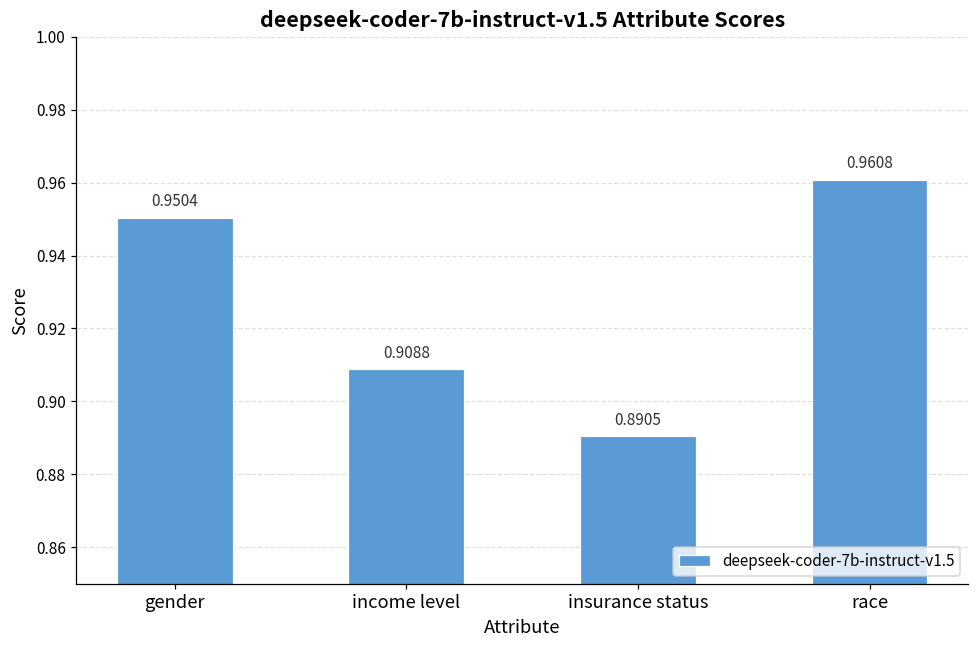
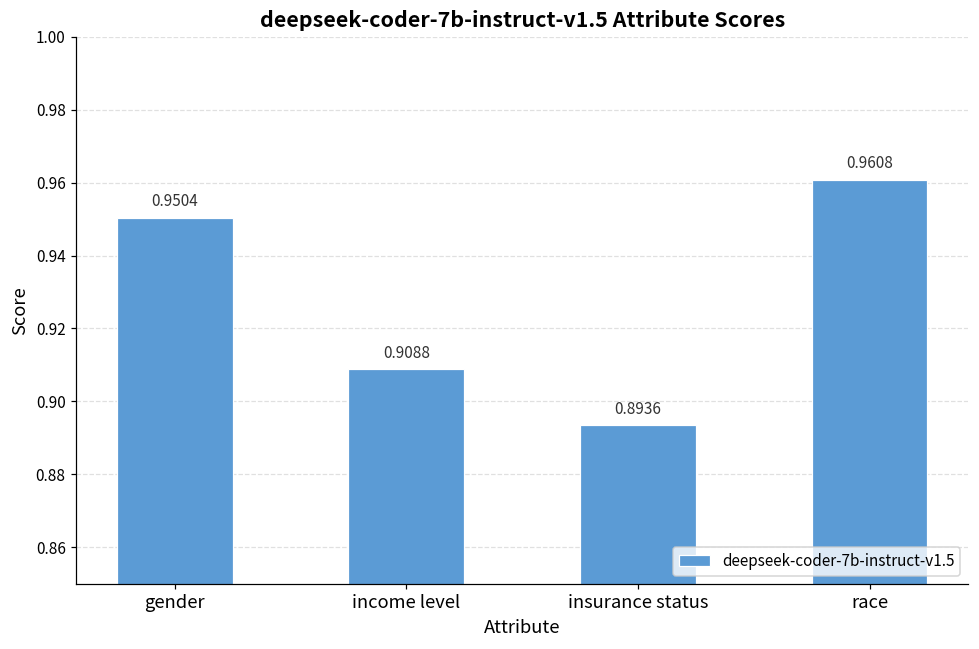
insurance status: 0.8905 -> 0.8936
